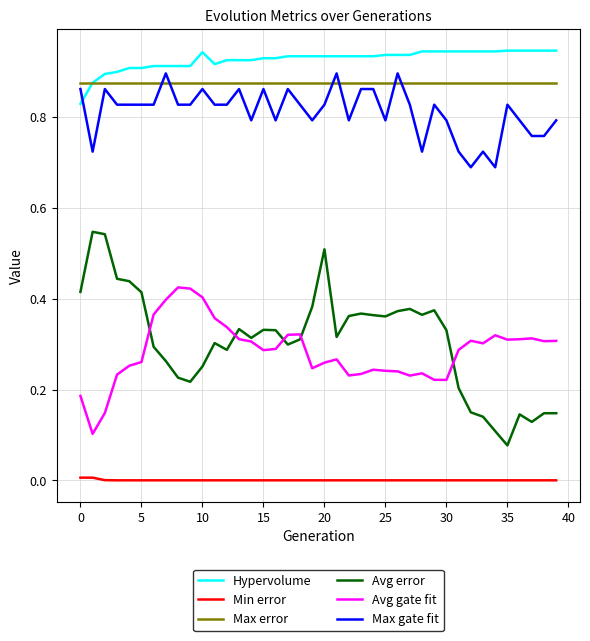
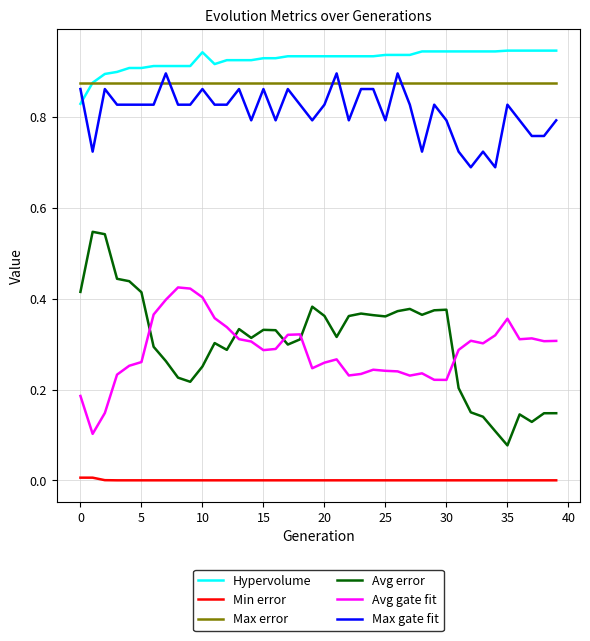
Avg error, 20: 0.51 -> 0.36
Avg error, 30: 0.33 -> 0.38
Avg gate fit, 35: 0.31 -> 0.36
